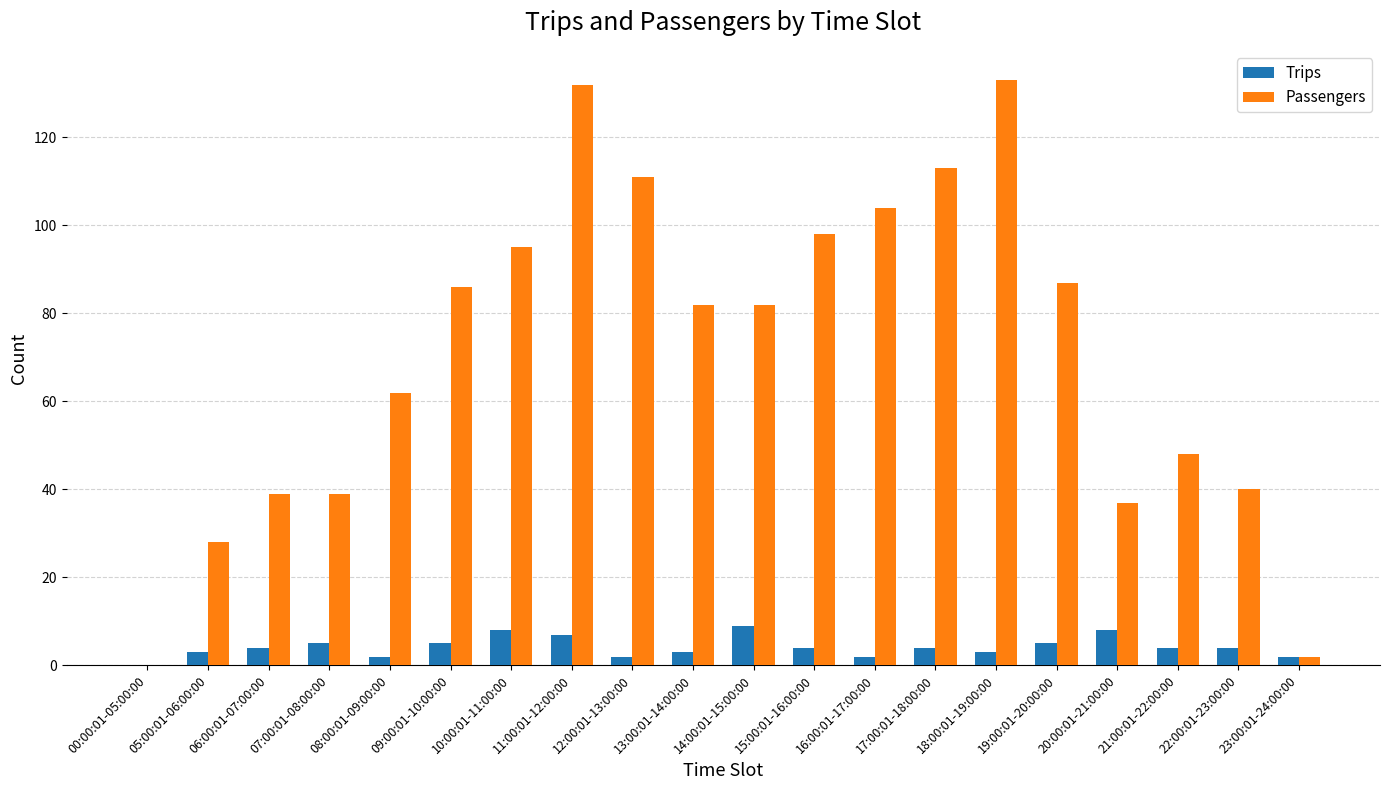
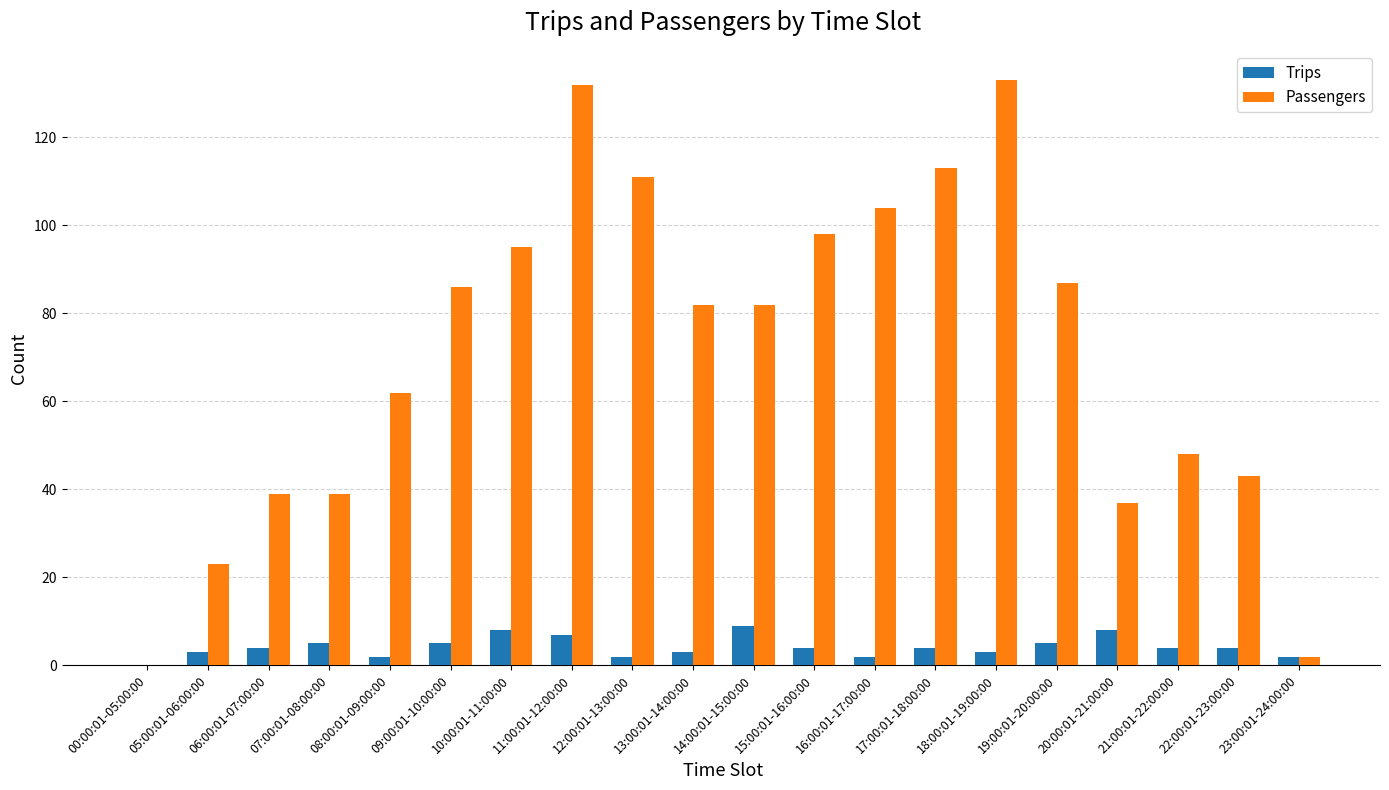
Passengers, 05:00:01-06:00:00: 28 -> 23
Passengers, 22:00:01-23:00:00: 40 -> 43
